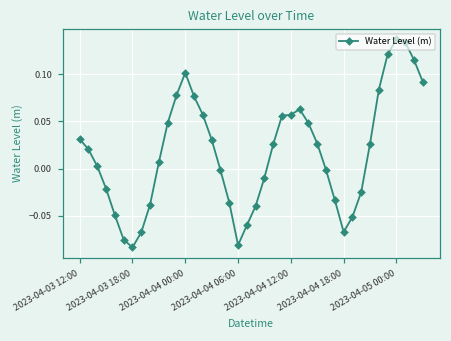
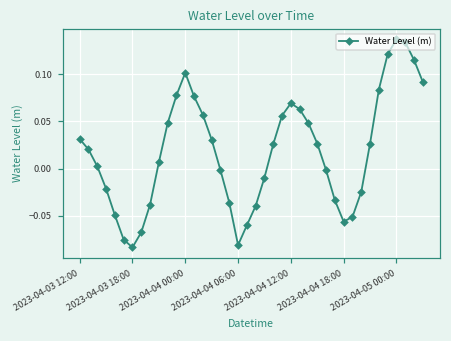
2023-04-04 12:00: 0.06 -> 0.07
2023-04-04 18:00: -0.07 -> -0.06
